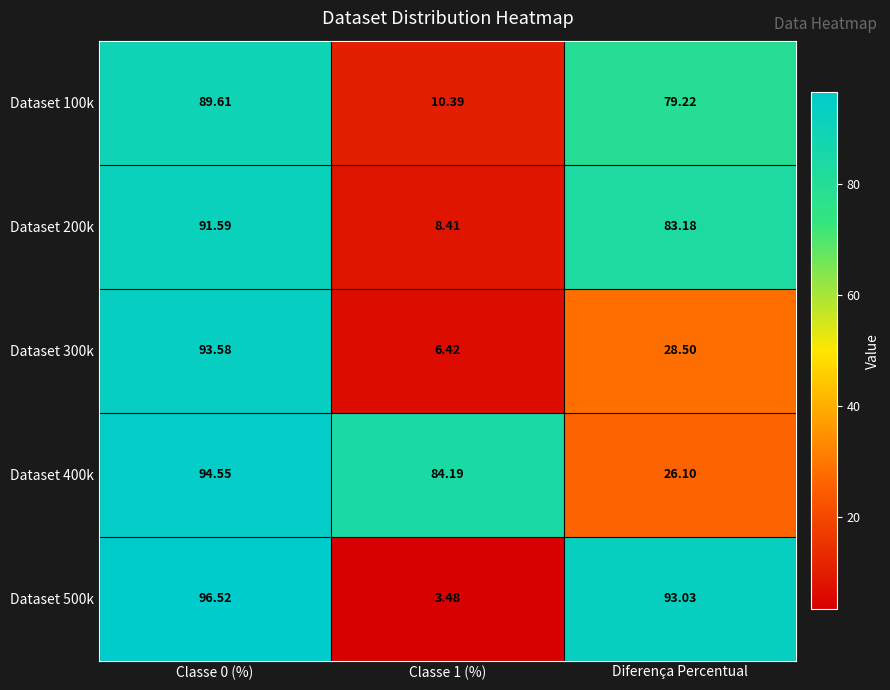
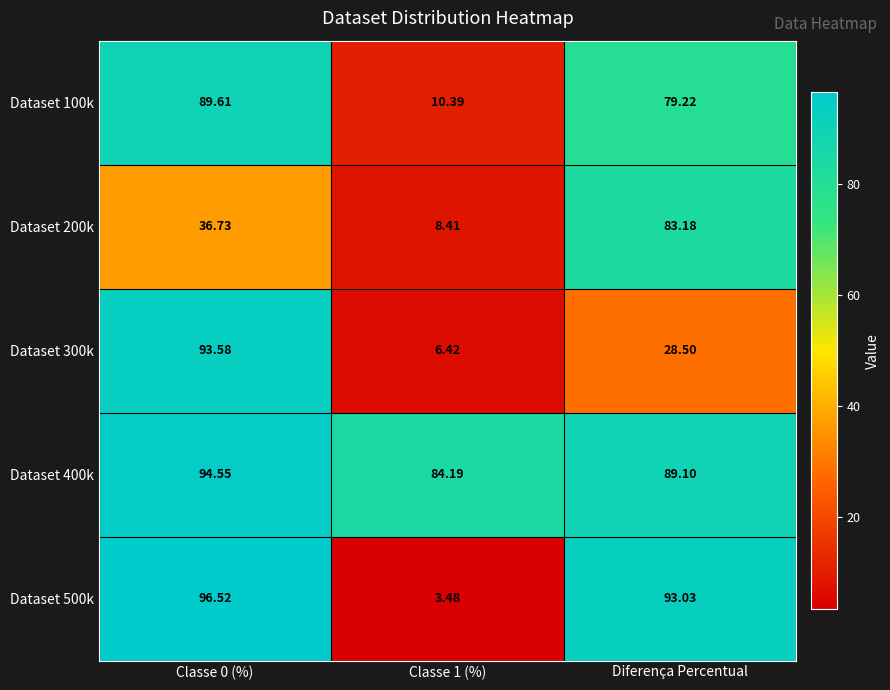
Dataset 200k, Classe 0 (%): 91.59 -> 36.73
Dataset 400k, Diferença Percentual: 26.10 -> 89.10
